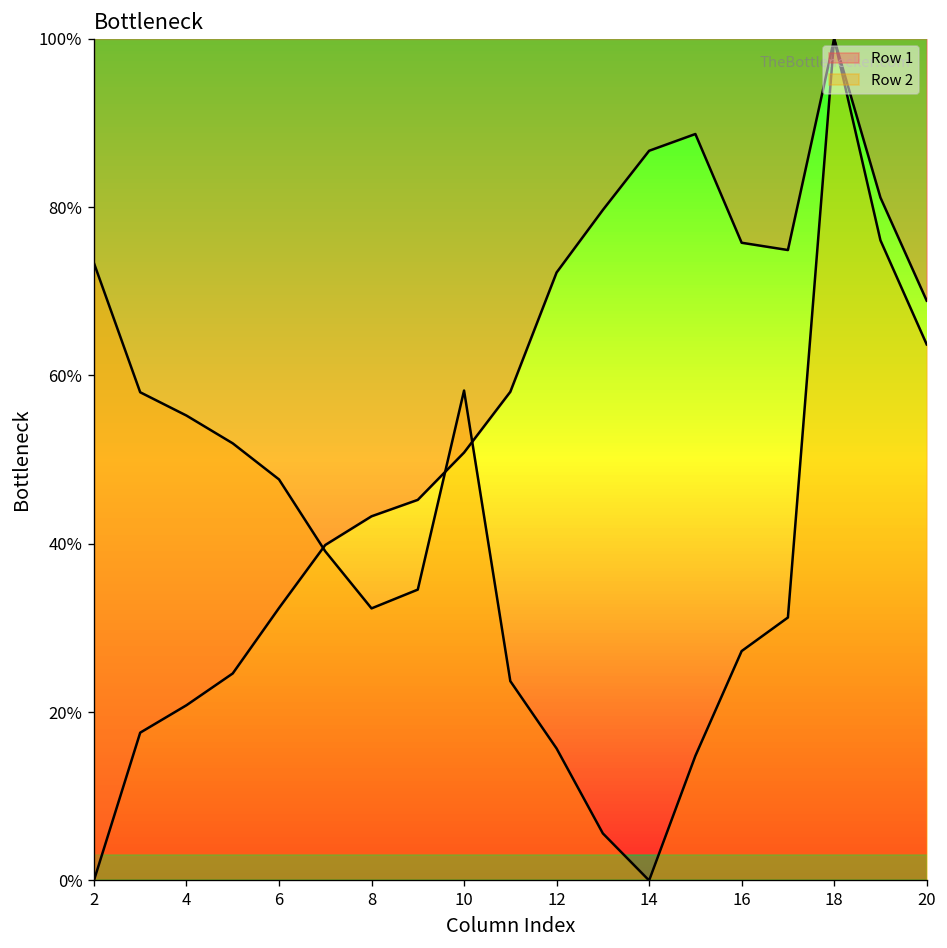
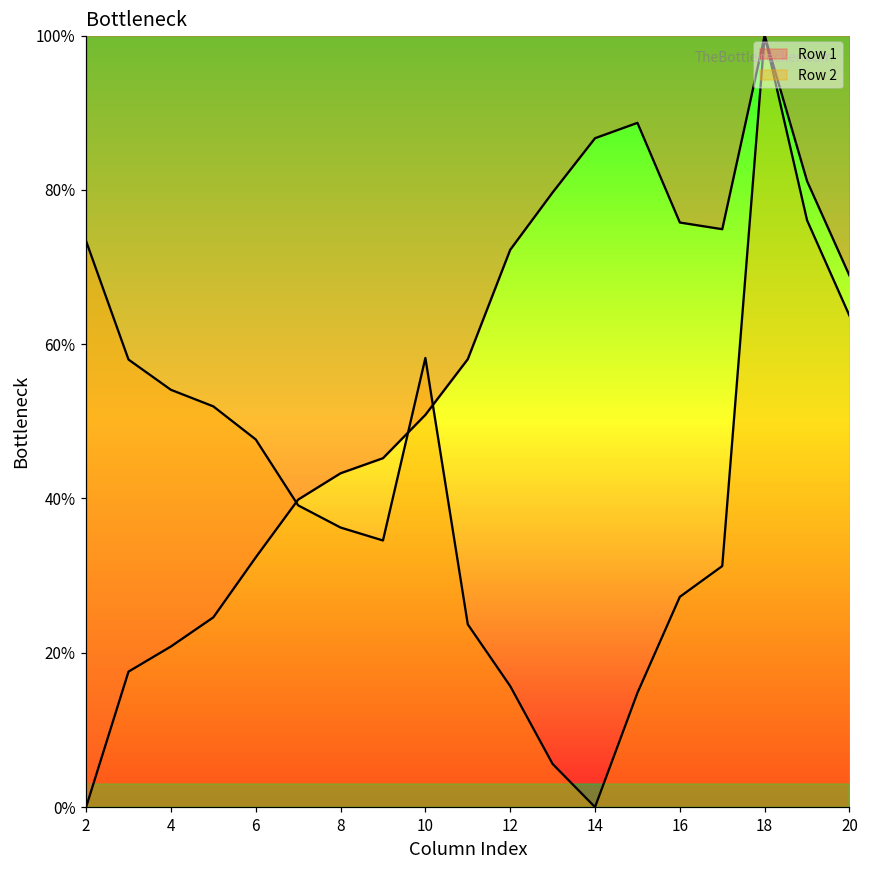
Row 2, 4: 55% -> 54%
Row 2, 8: 32% -> 36%
